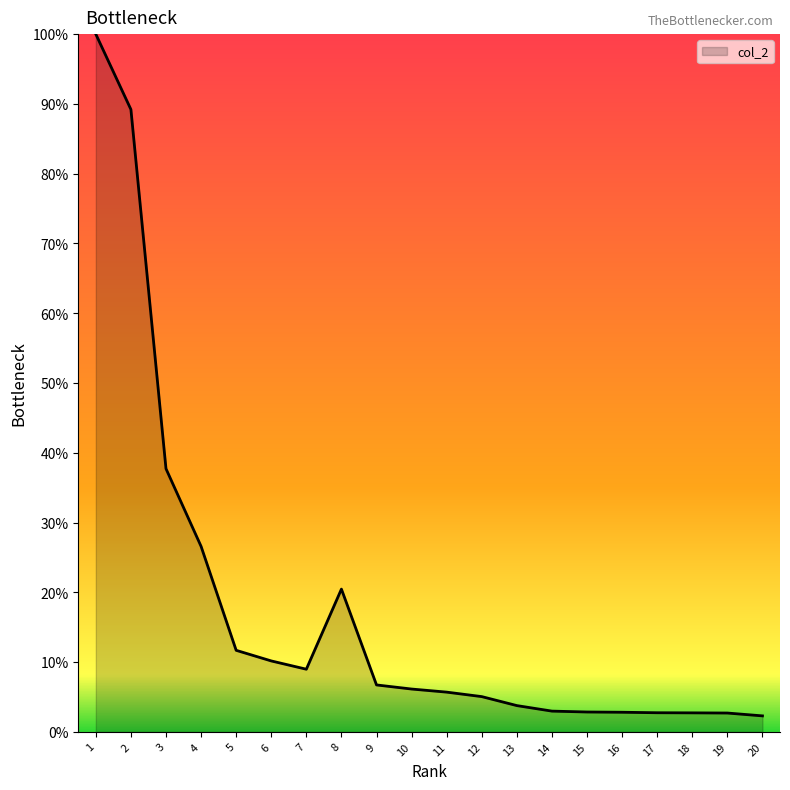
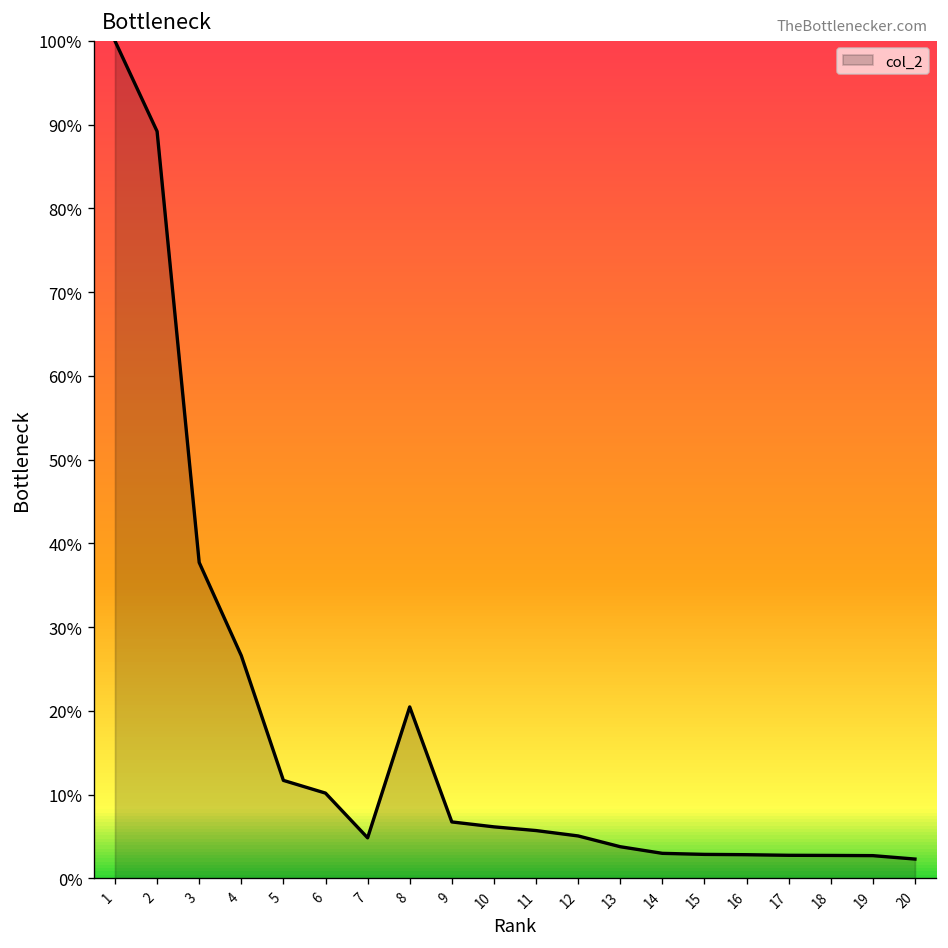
7: 9% -> 5%
